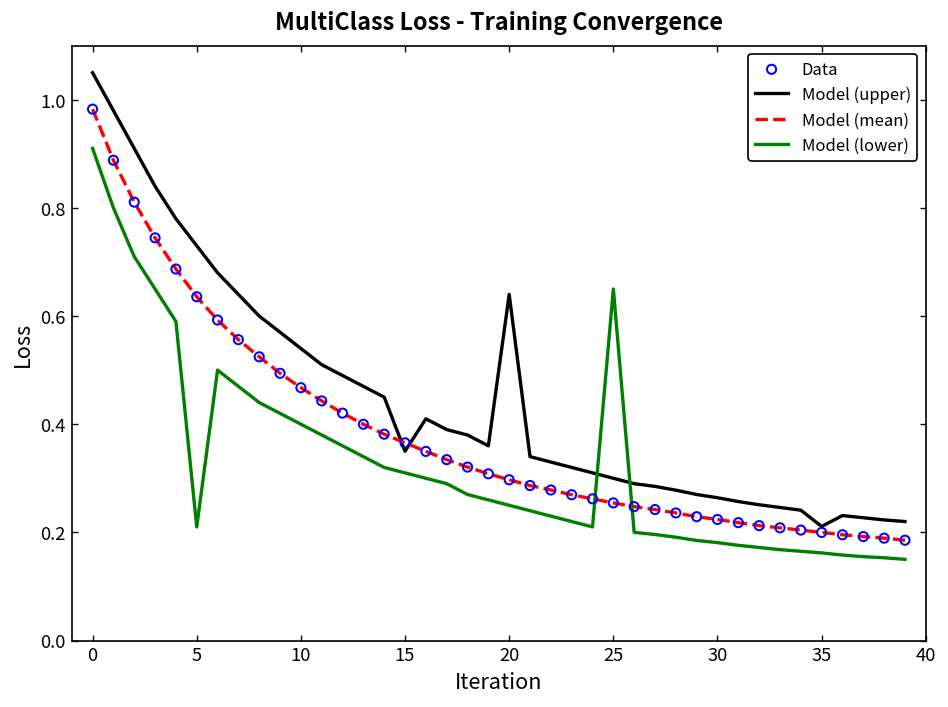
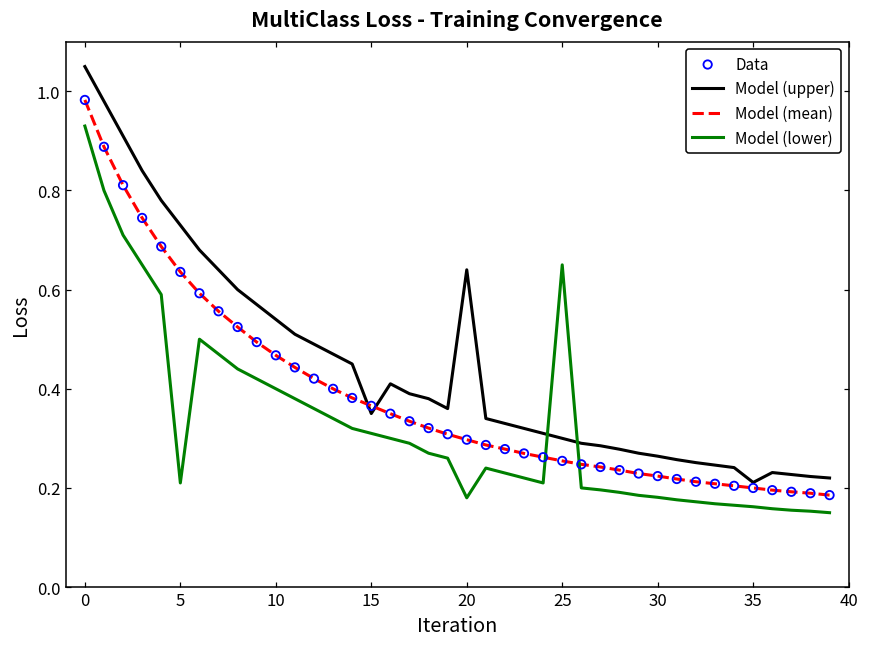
Model (lower), 0: 0.91 -> 0.93
Model (lower), 20: 0.25 -> 0.18
